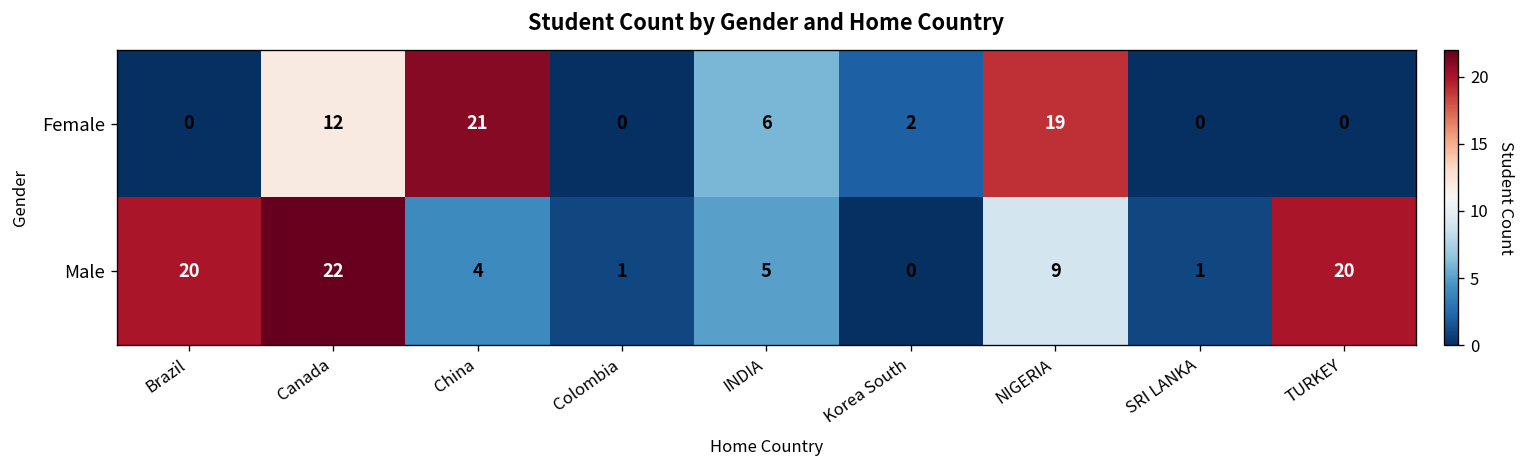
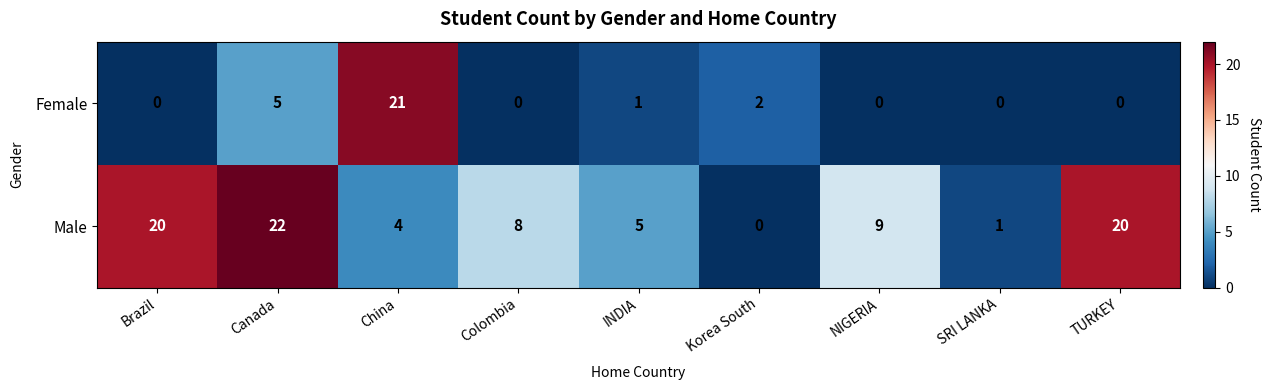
Female, Canada: 12 -> 5
Female, INDIA: 6 -> 1
Female, NIGERIA: 19 -> 0
Male, Colombia: 1 -> 8
